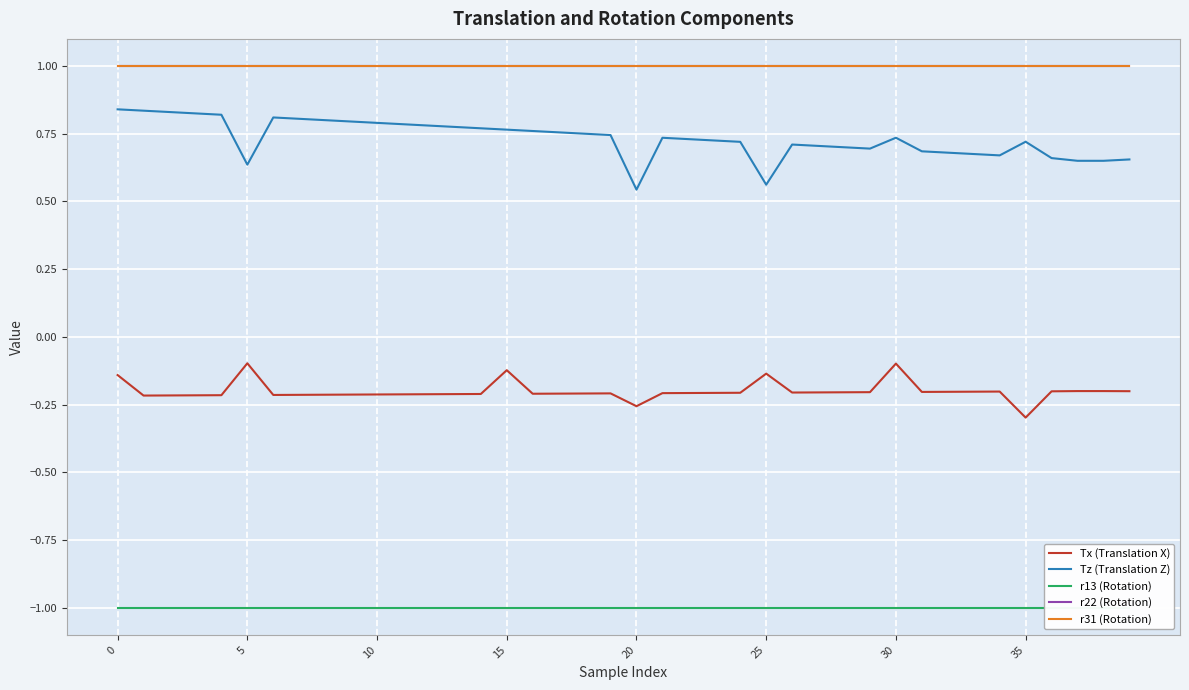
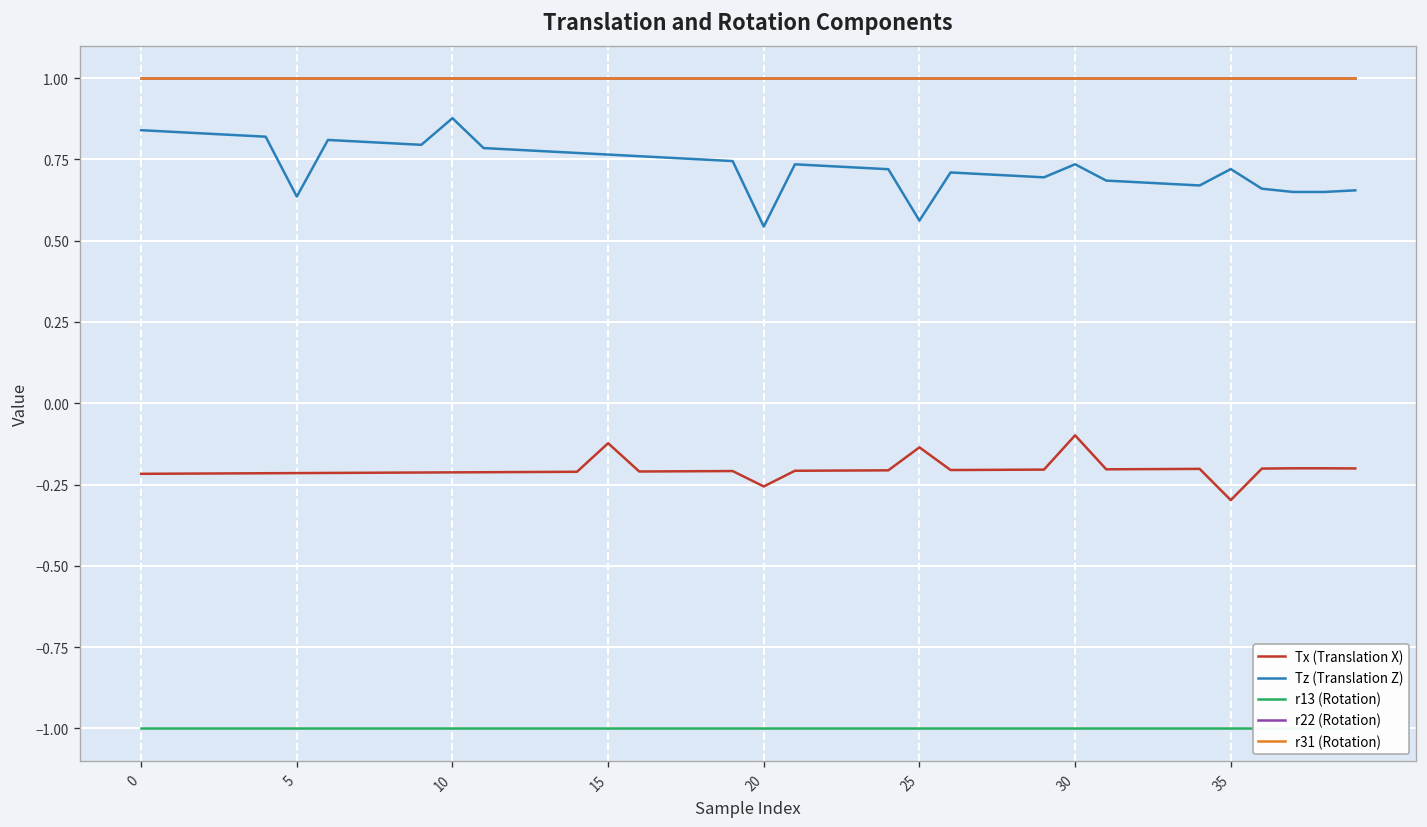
Tx (Translation X), 0: -0.14 -> -0.22
Tx (Translation X), 5: -0.10 -> -0.21
Tz (Translation Z), 10: 0.79 -> 0.88
